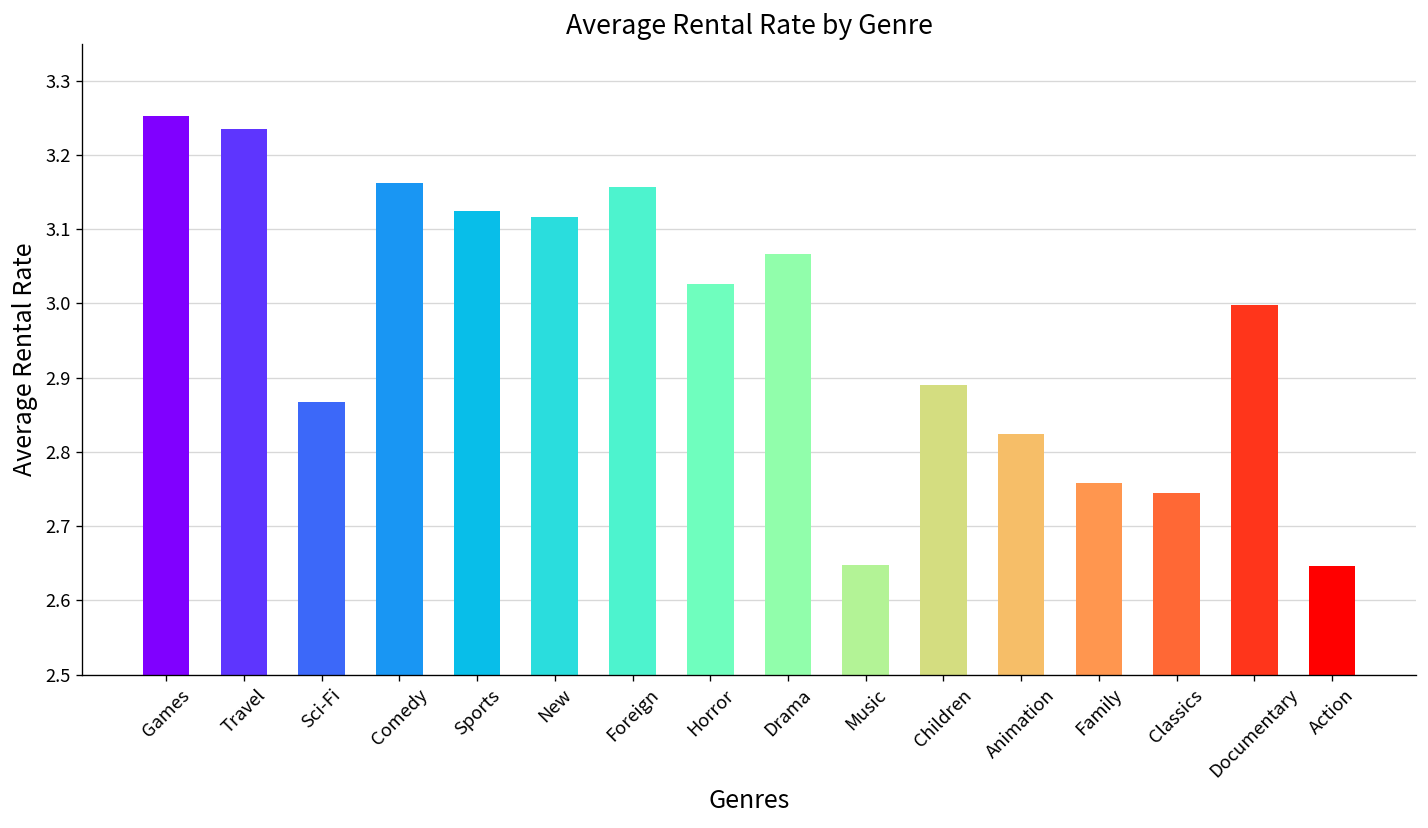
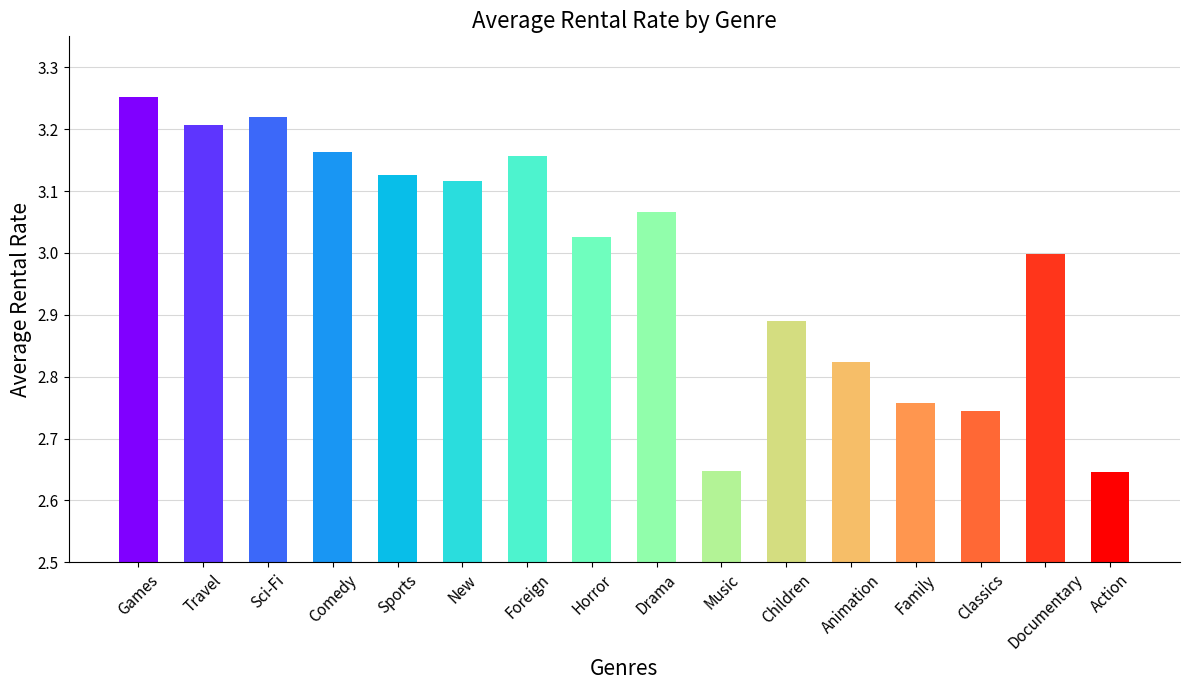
Travel: 3.24 -> 3.21
Sci-Fi: 2.87 -> 3.22
